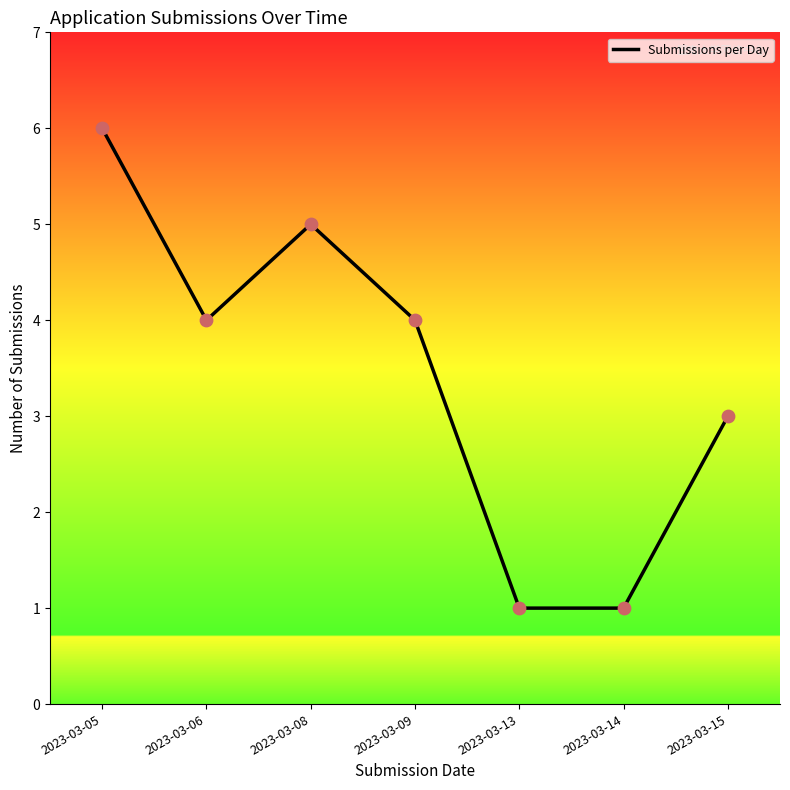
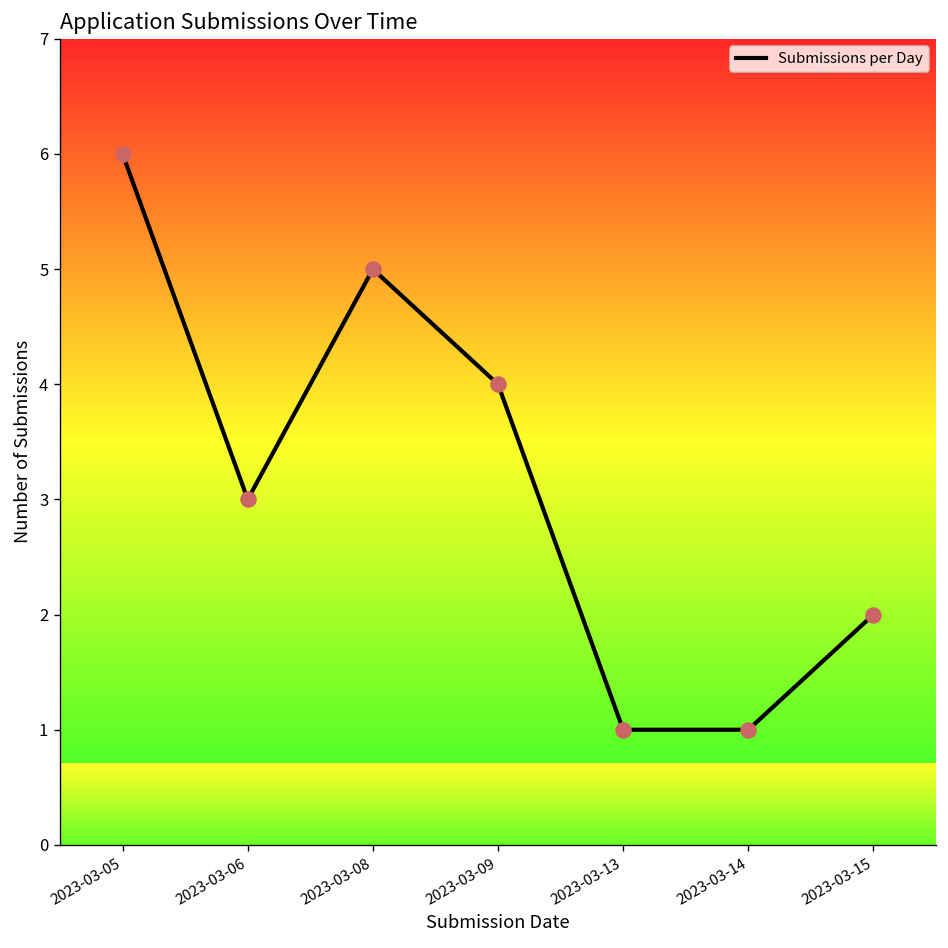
2023-03-06: 4 -> 3
2023-03-15: 3 -> 2
